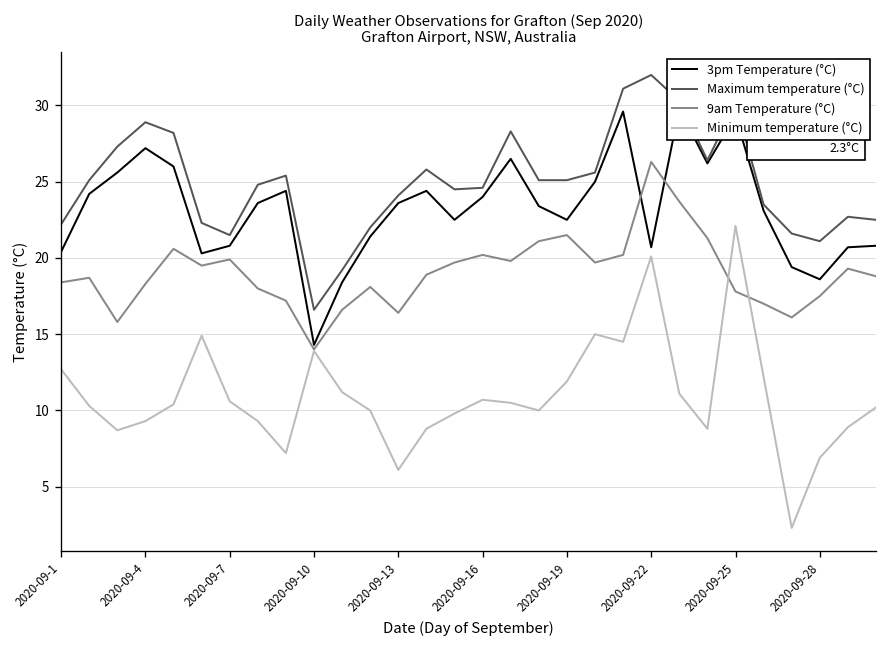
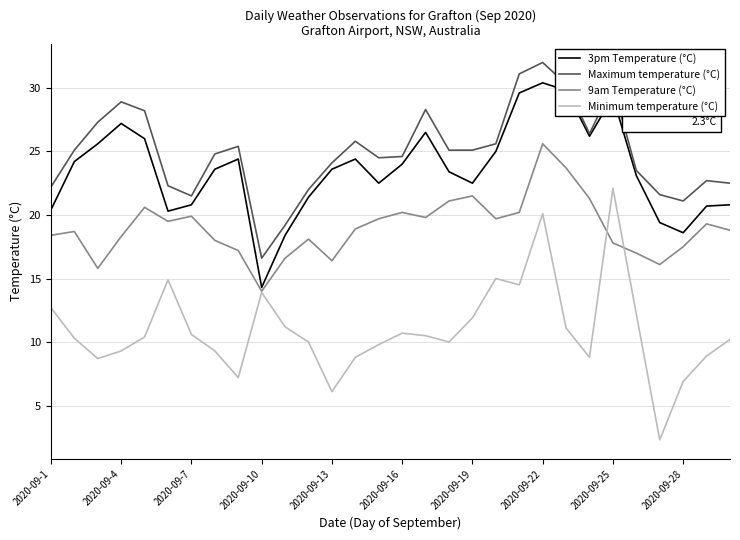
3pm Temperature (°C), 2020-09-22: 20.7 -> 30.4
9am Temperature (°C), 2020-09-22: 26.3 -> 25.6
